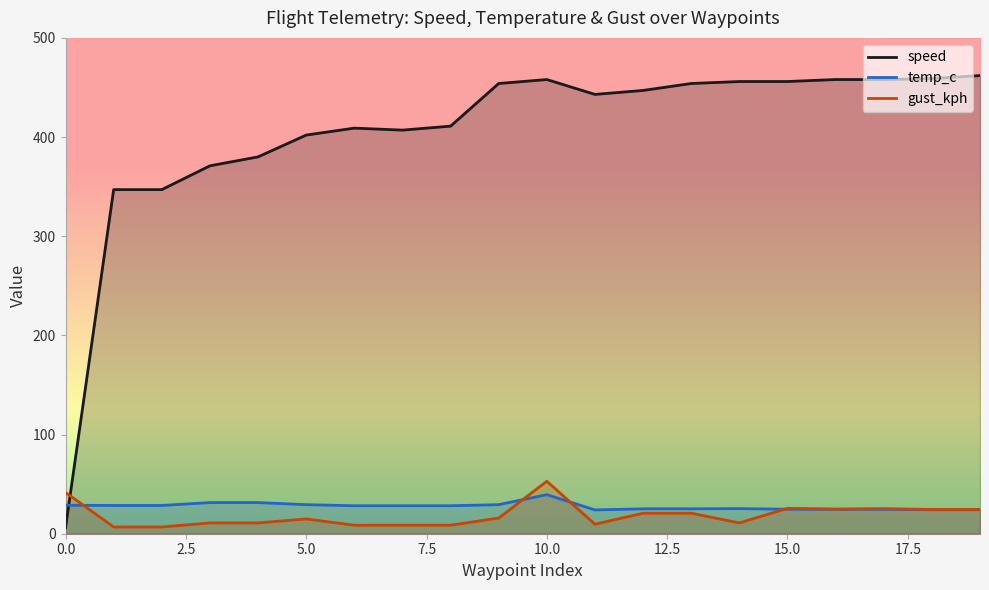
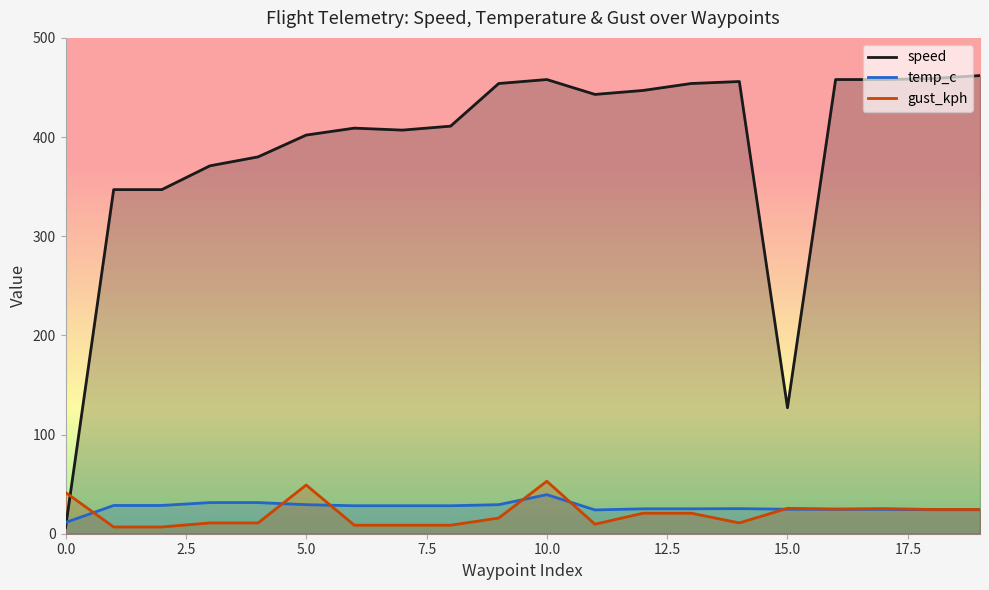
temp_c, 0.0: 30 -> 10
gust_kph, 5.0: 10 -> 50
speed, 15.0: 460 -> 130
